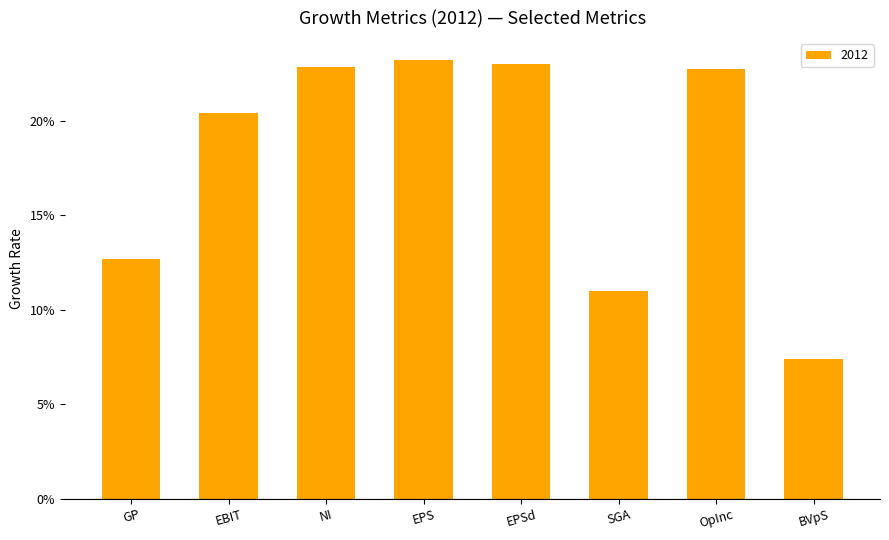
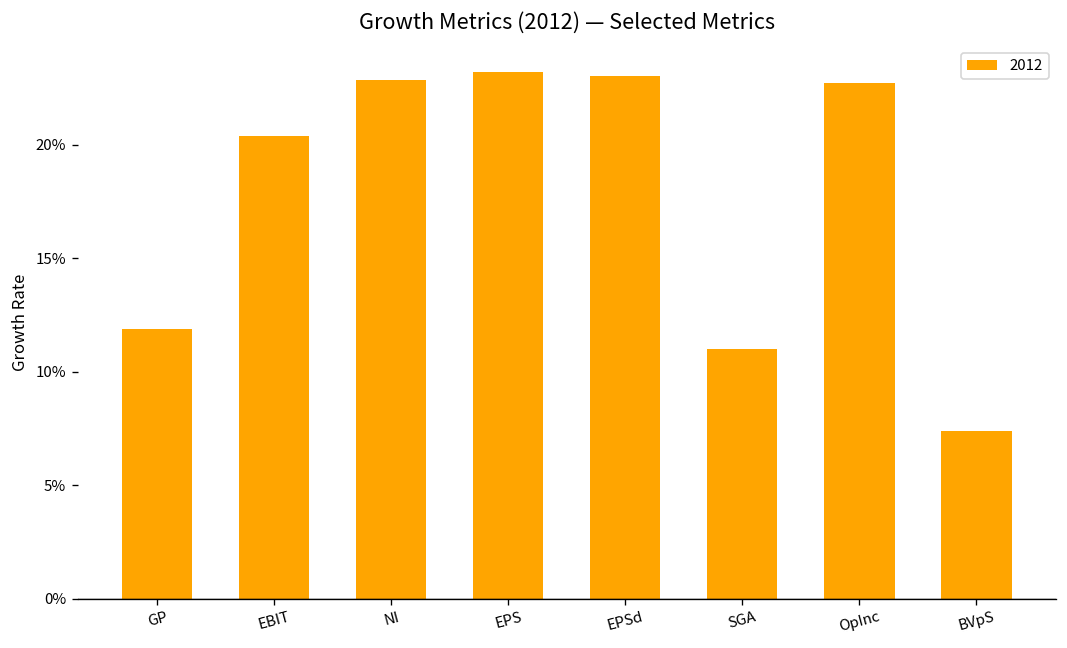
GP: 12.7% -> 11.9%
